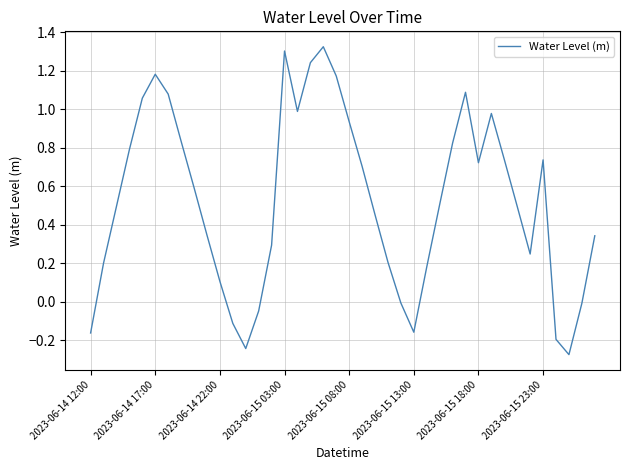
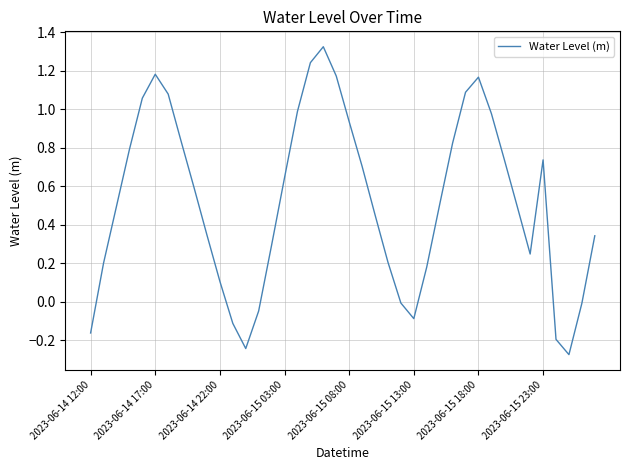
2023-06-15 03:00: 1.30 -> 0.64
2023-06-15 13:00: -0.16 -> -0.09
2023-06-15 18:00: 0.72 -> 1.17
